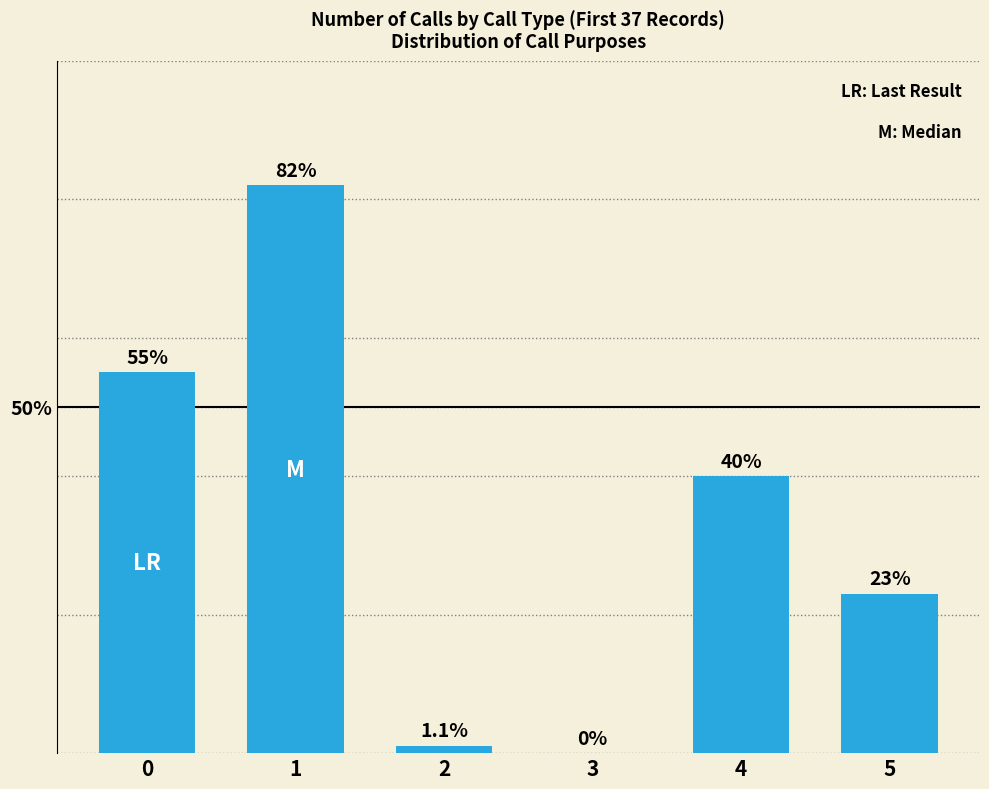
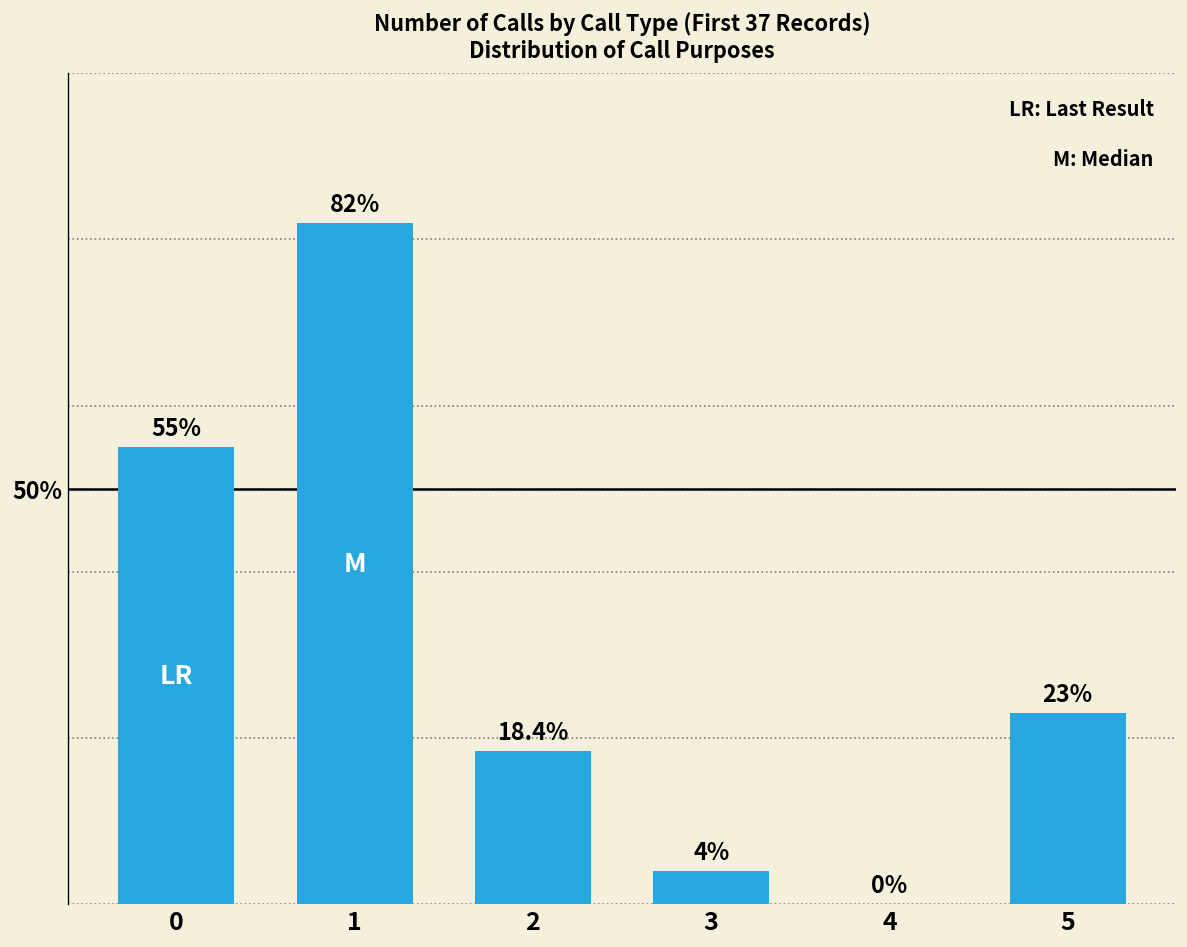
2: 1.1% -> 18.4%
3: 0% -> 4%
4: 40% -> 0%
